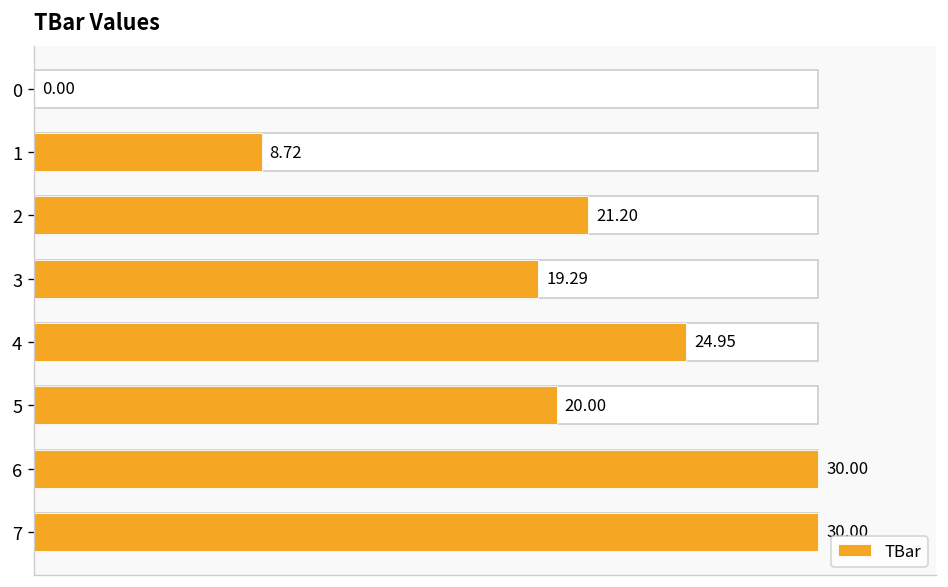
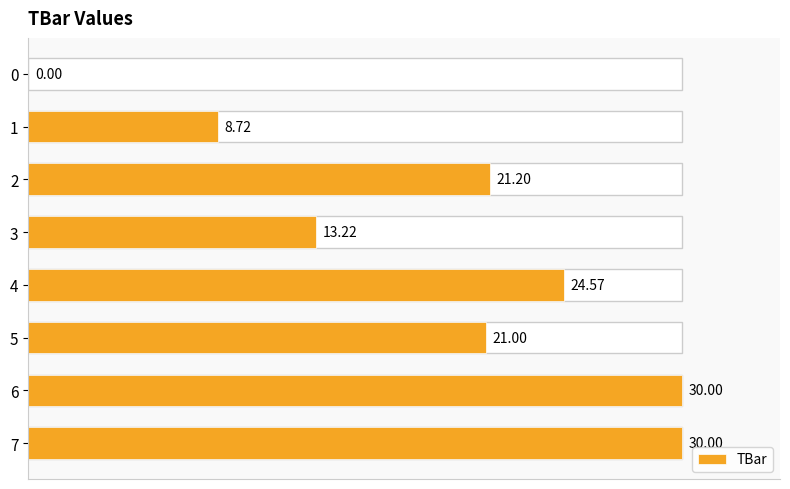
3: 19.29 -> 13.22
4: 24.95 -> 24.57
5: 20.00 -> 21.00
